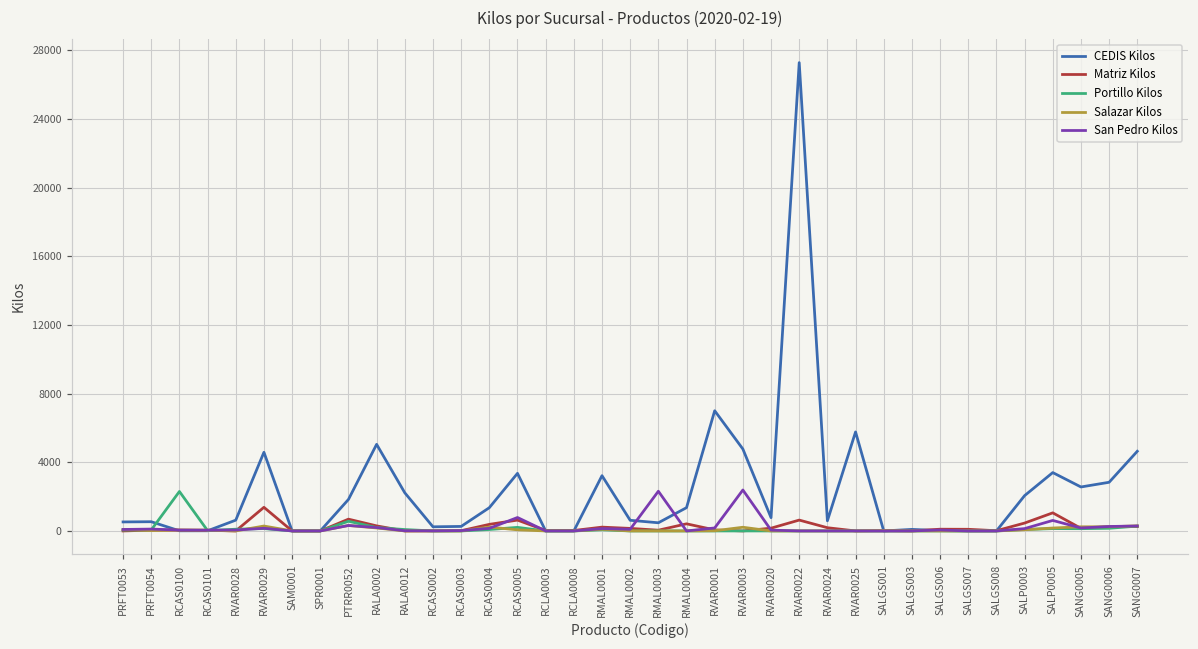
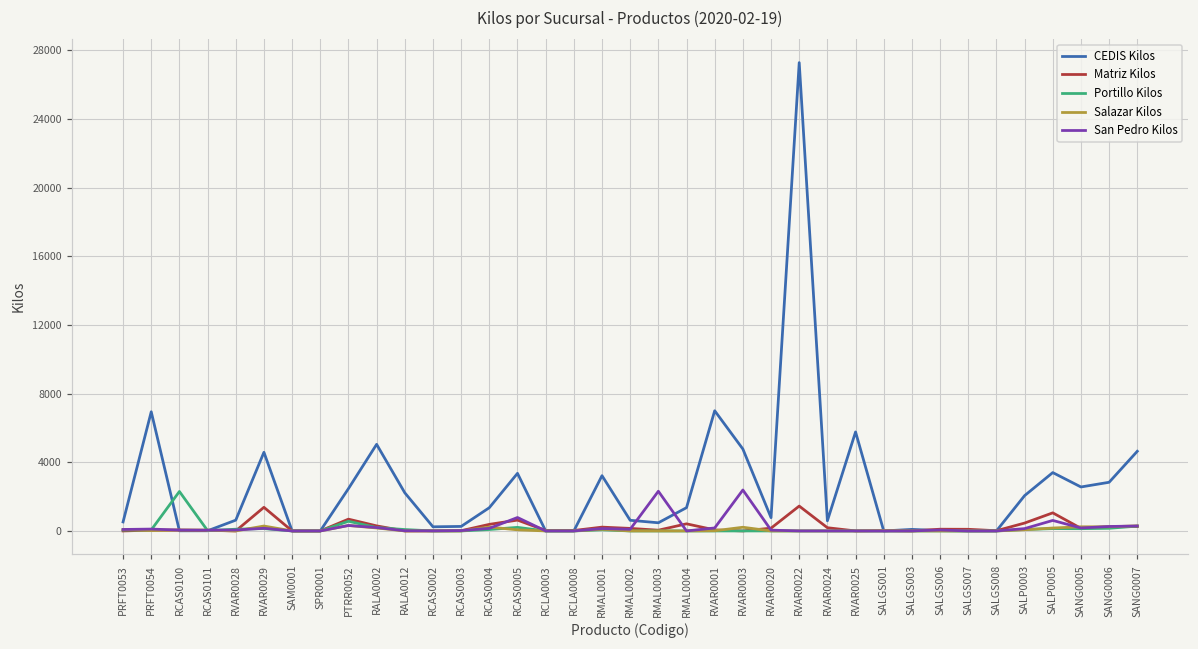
CEDIS Kilos, PRFT0054: 500 -> 6900
CEDIS Kilos, PTRR0052: 1800 -> 2500
Matriz Kilos, RVAR0022: 600 -> 1400
